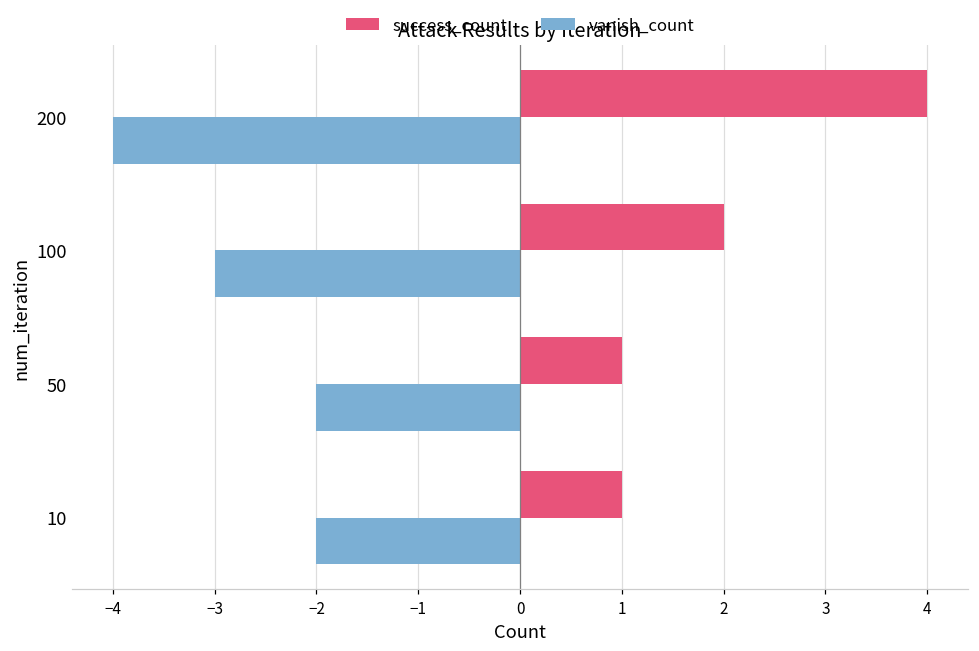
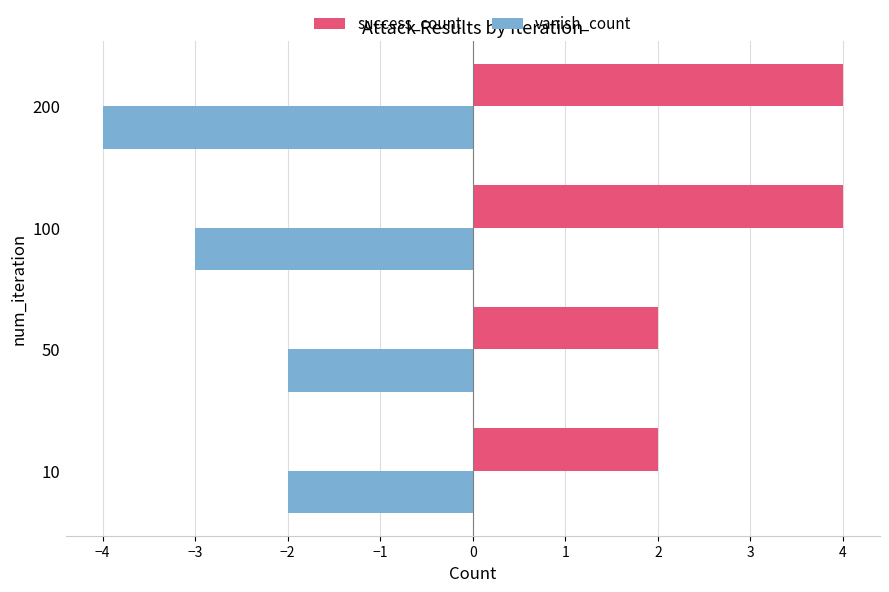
success_count, 100: 2 -> 4
success_count, 50: 1 -> 2
success_count, 10: 1 -> 2
